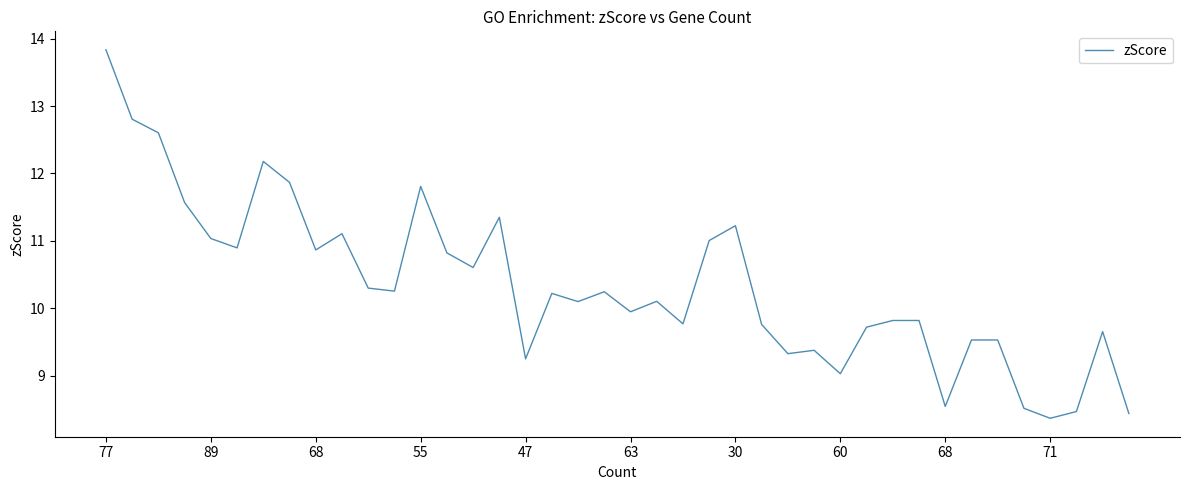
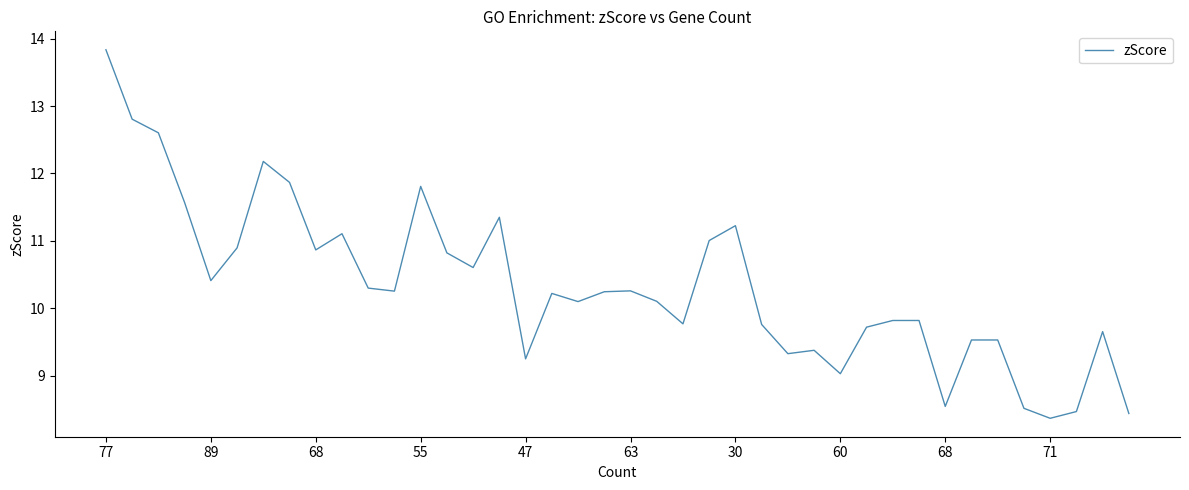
89: 11.0 -> 10.4
63: 10.0 -> 10.3
